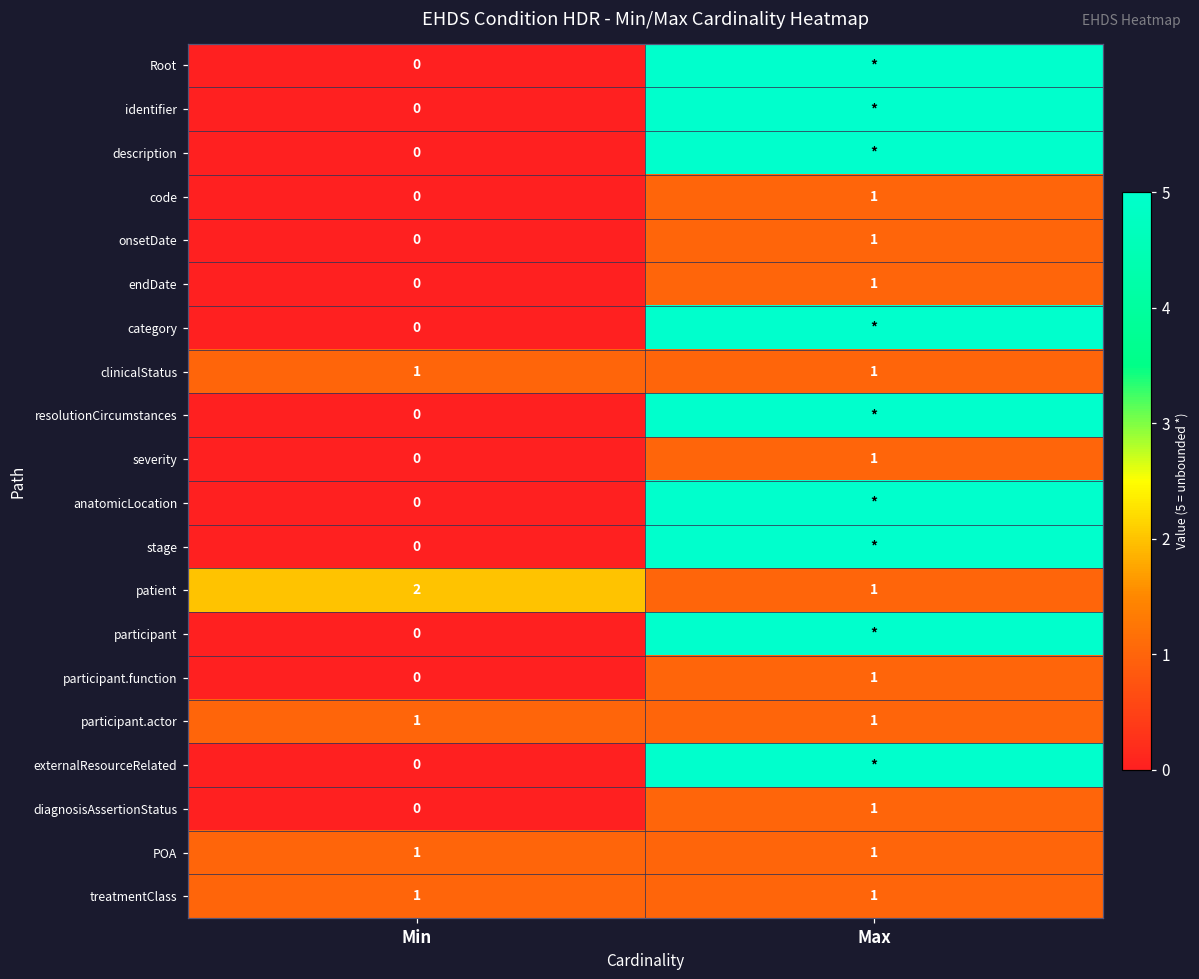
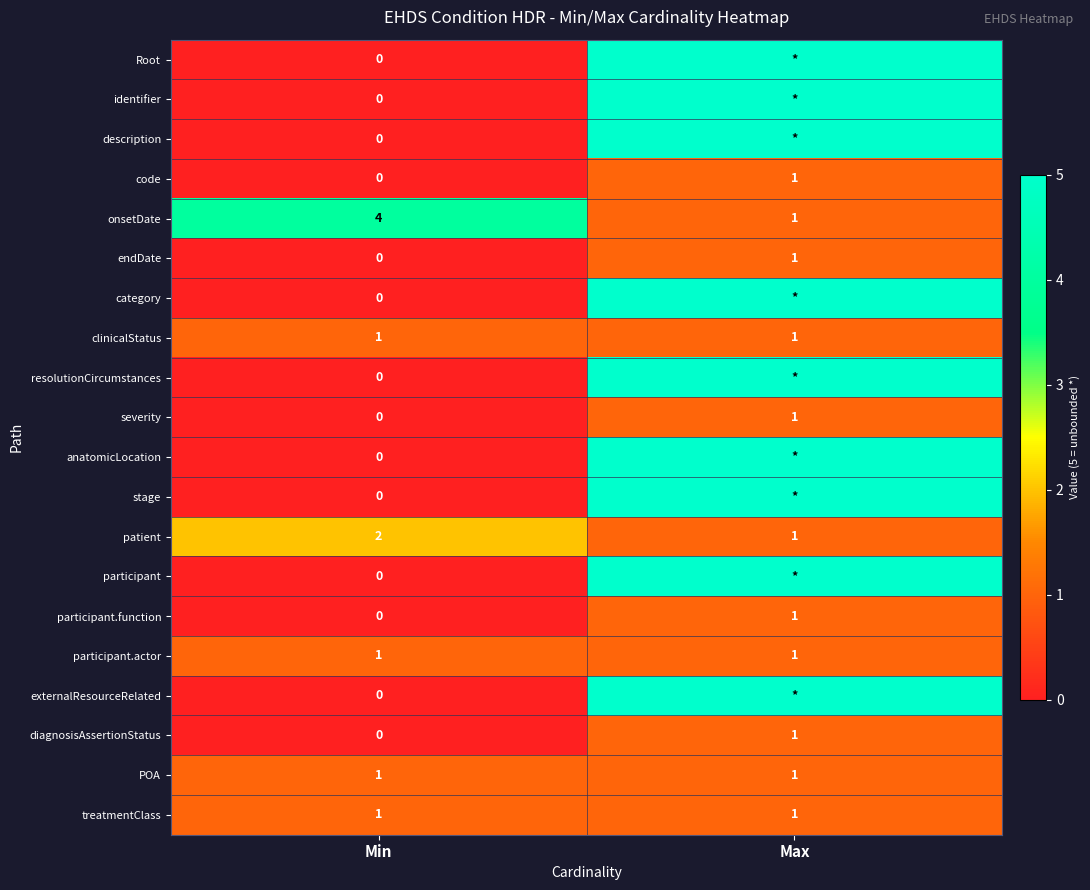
onsetDate, Min: 0 -> 4
